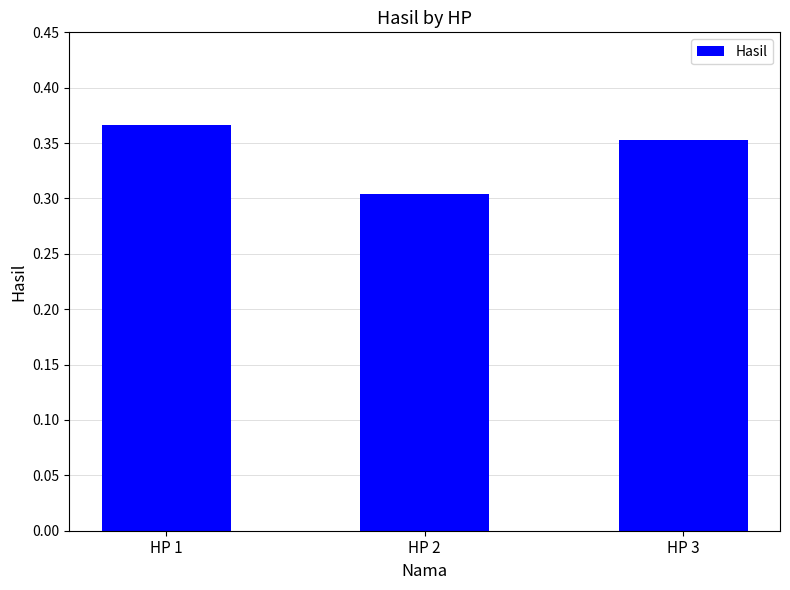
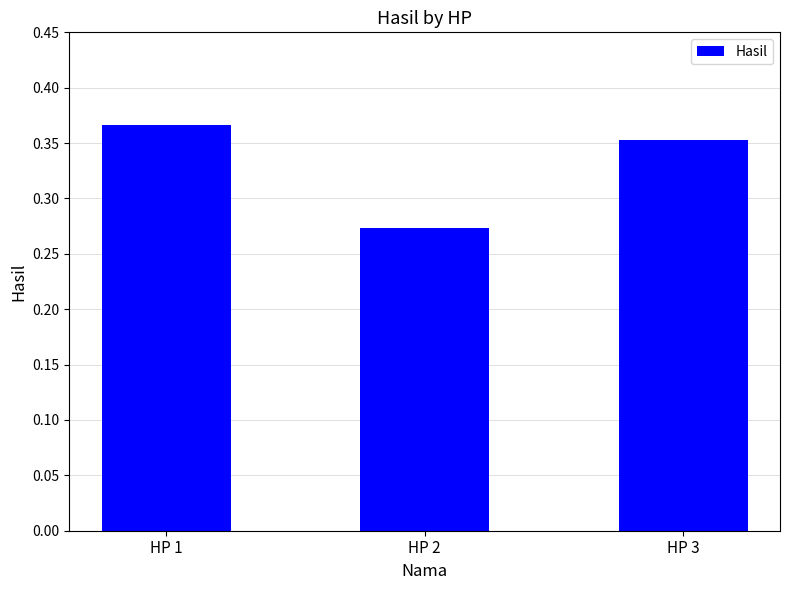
HP 2: 0.304 -> 0.273
